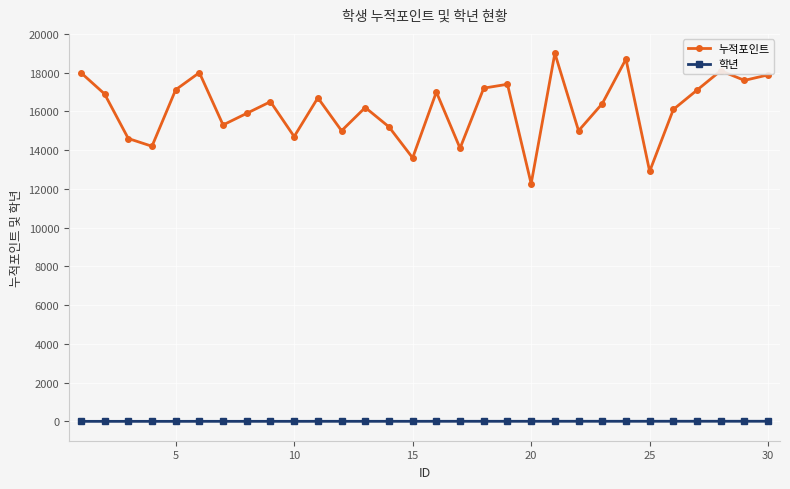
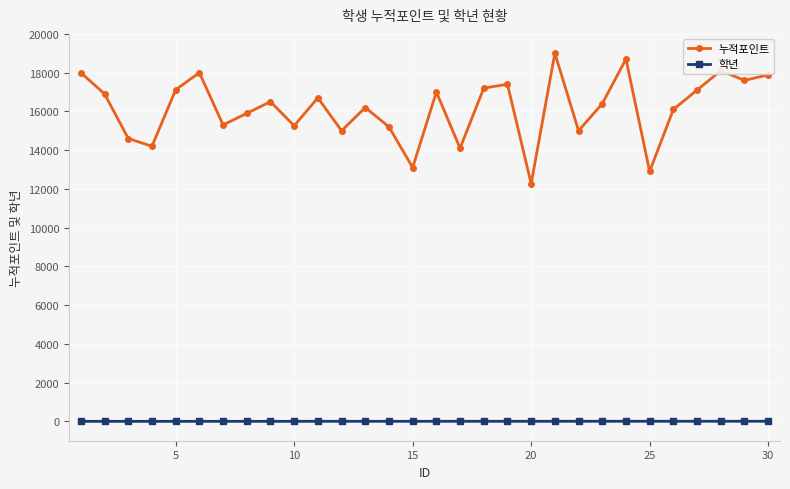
누적포인트, 10: 14700 -> 15300
누적포인트, 15: 13600 -> 13100
